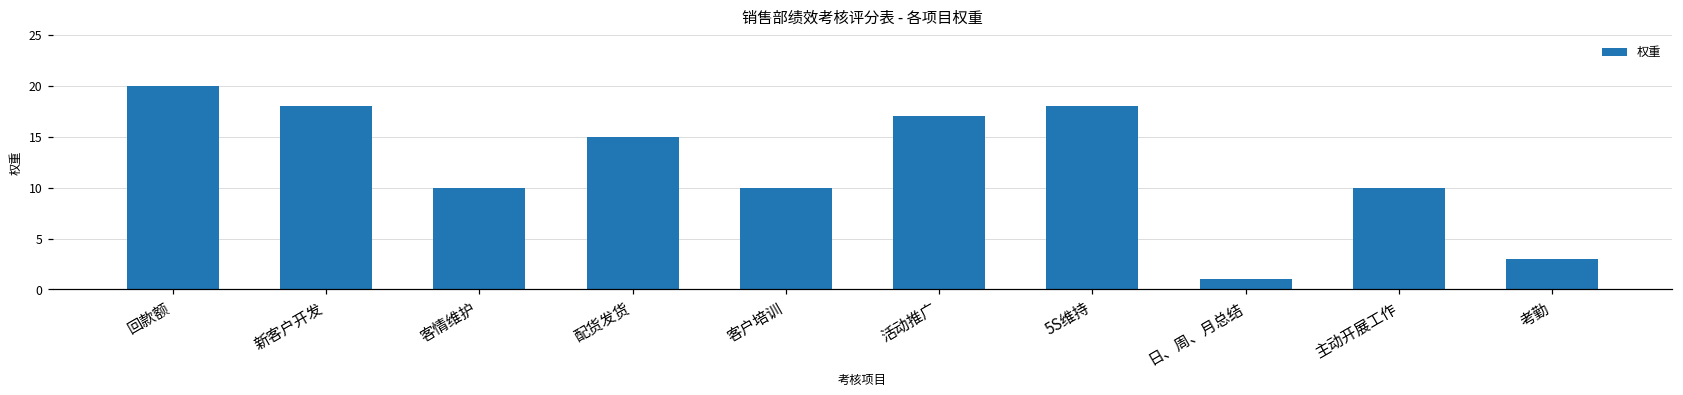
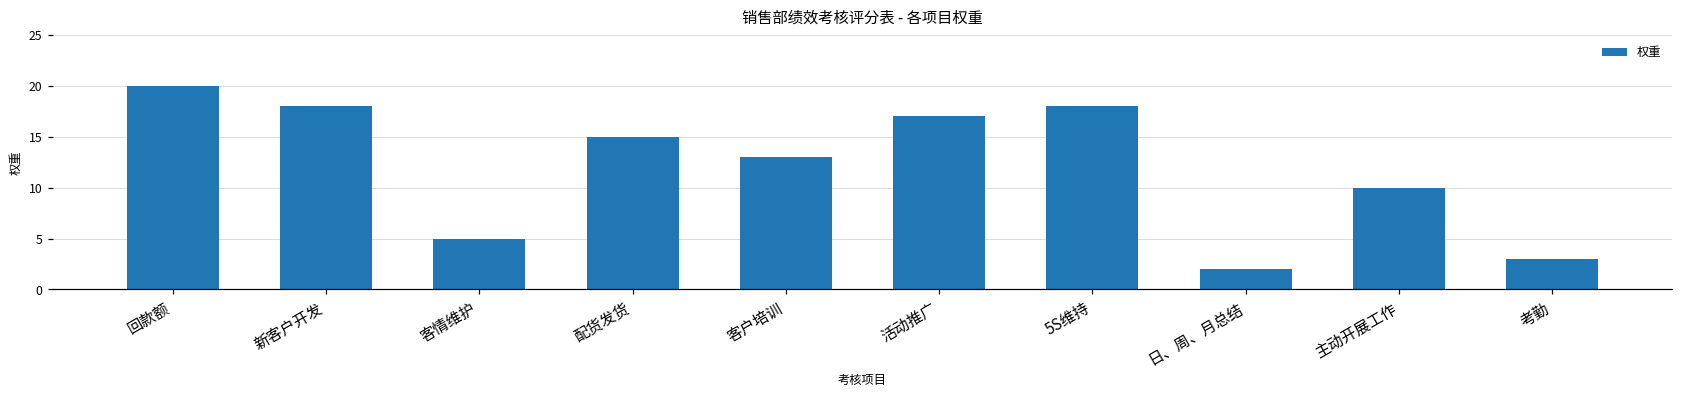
客情维护: 10 -> 5
客户培训: 10 -> 13
日、周、月总结: 1 -> 2
